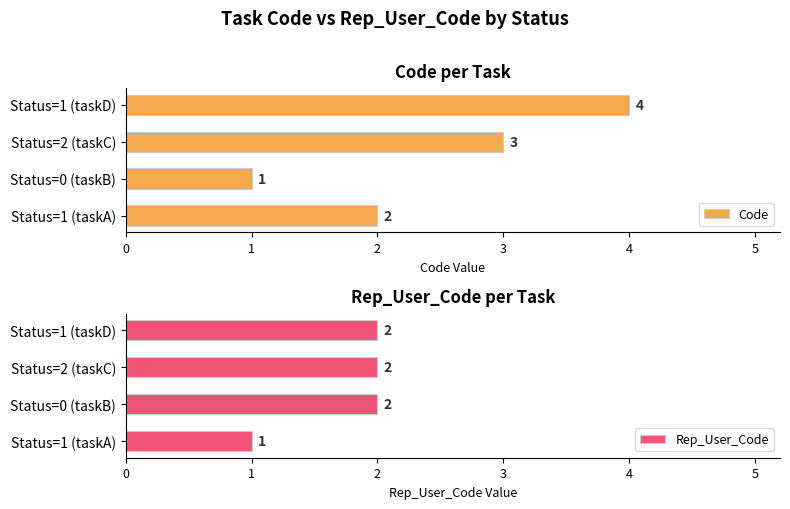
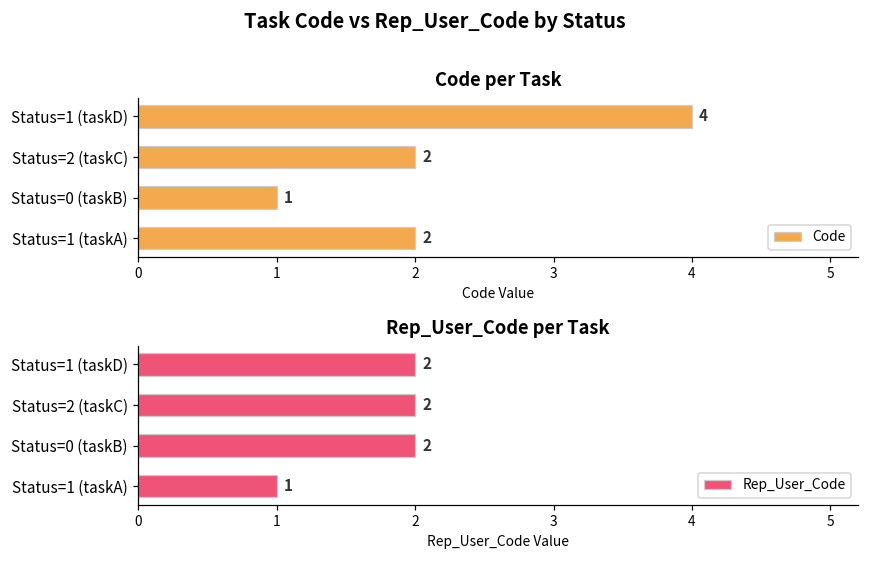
Code per Task, Status=2 (taskC): 3 -> 2
